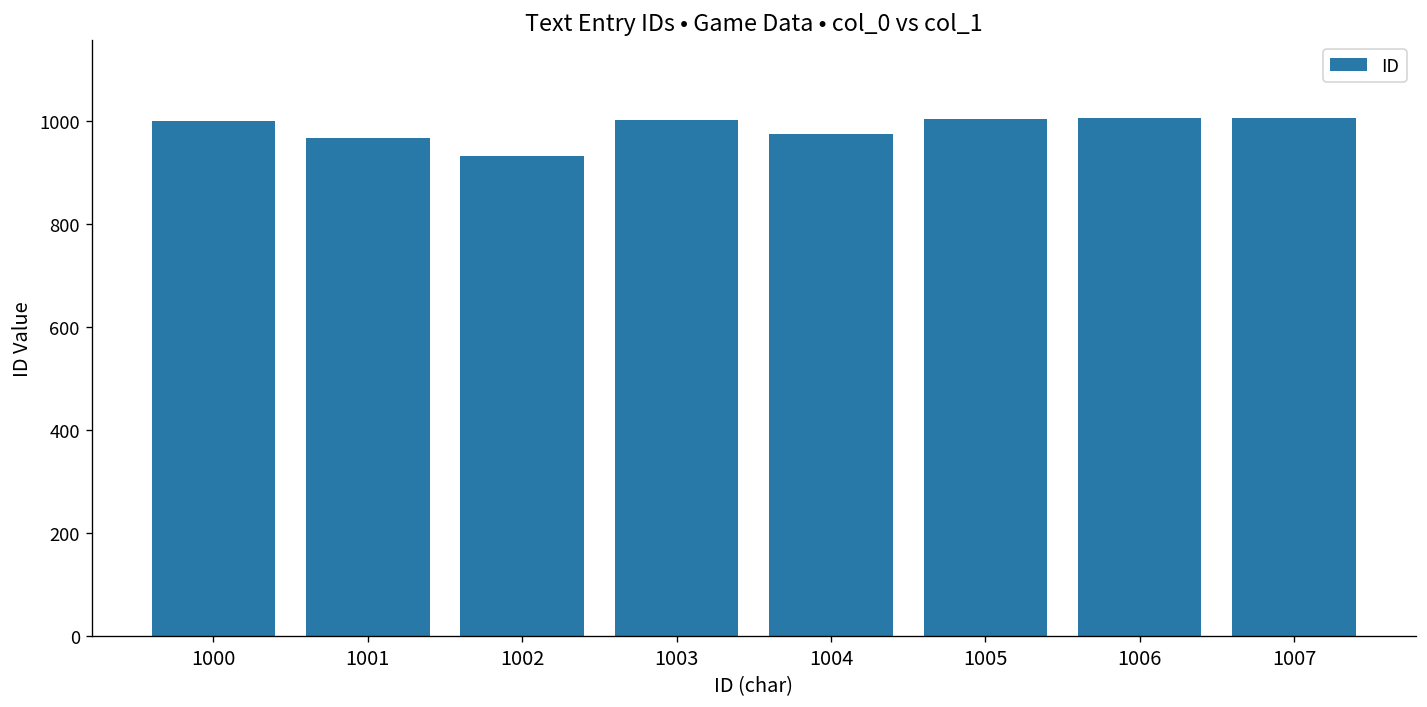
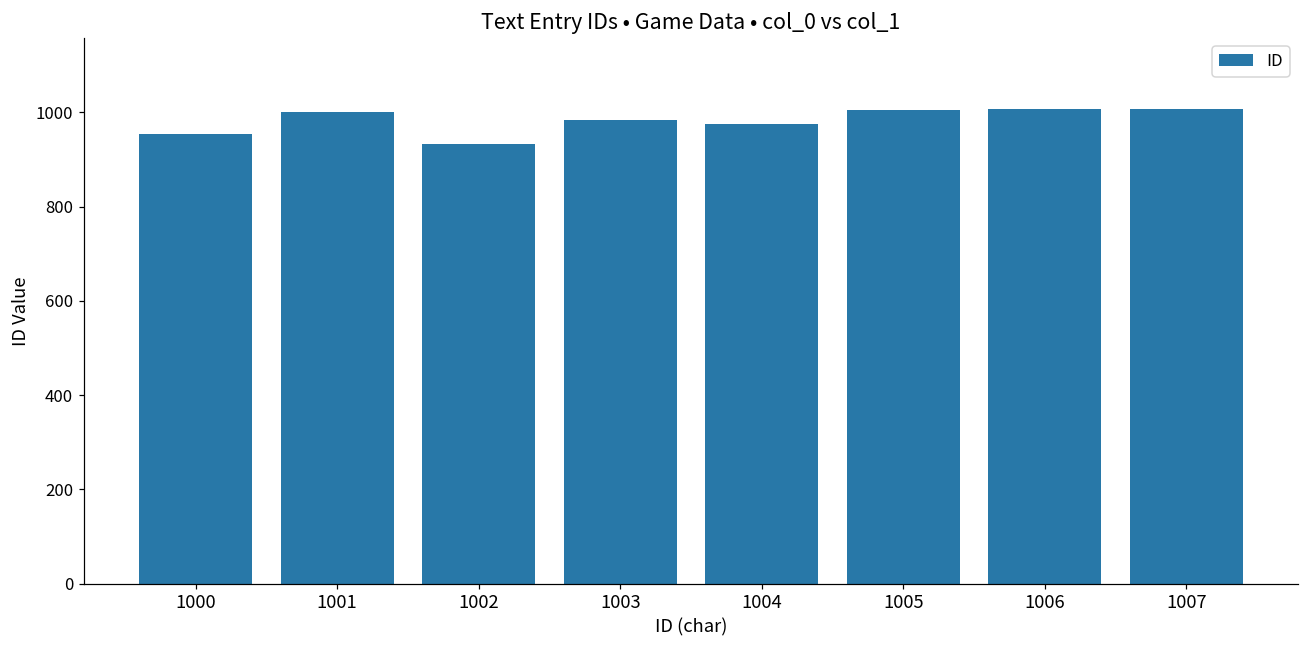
1000: 1000 -> 950
1001: 970 -> 1000
1003: 1000 -> 980
